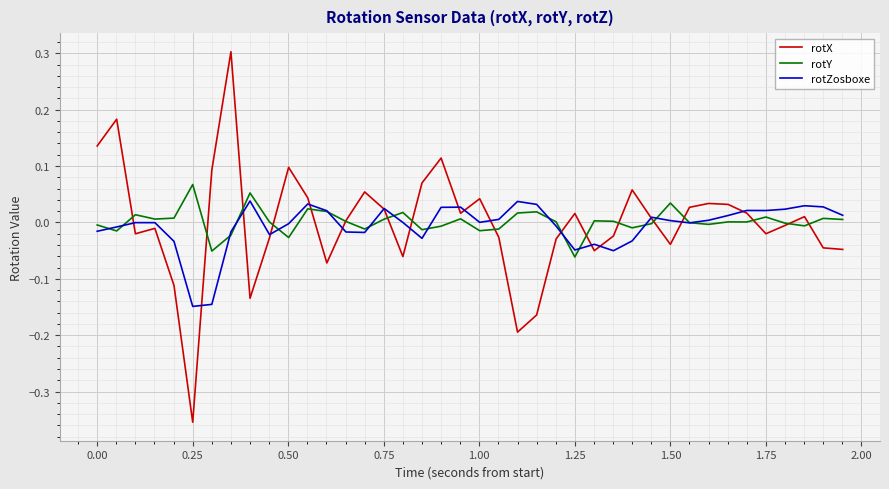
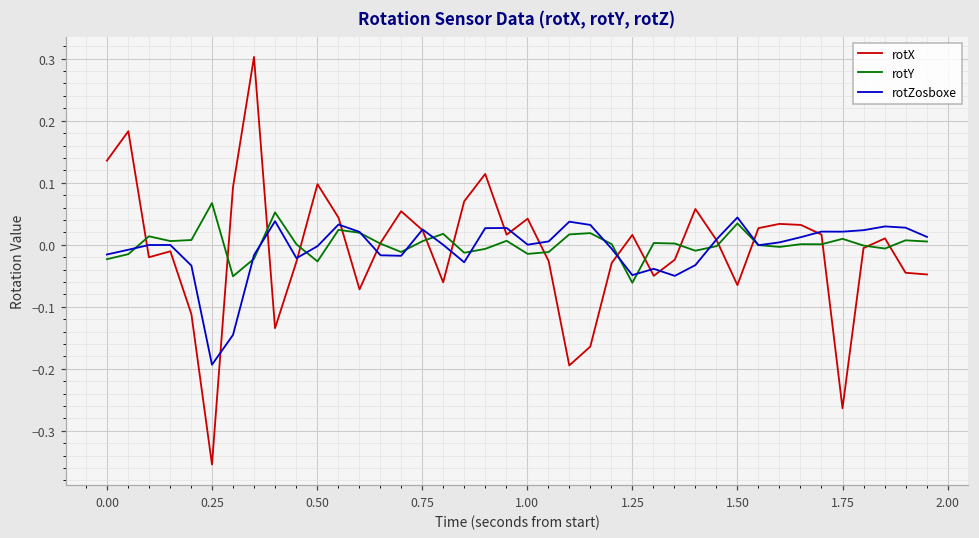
rotY, 0.00: 0.00 -> -0.02
rotZosboxe, 0.25: -0.15 -> -0.19
rotX, 1.50: -0.04 -> -0.07
rotZosboxe, 1.50: 0.00 -> 0.04
rotX, 1.75: -0.02 -> -0.26
